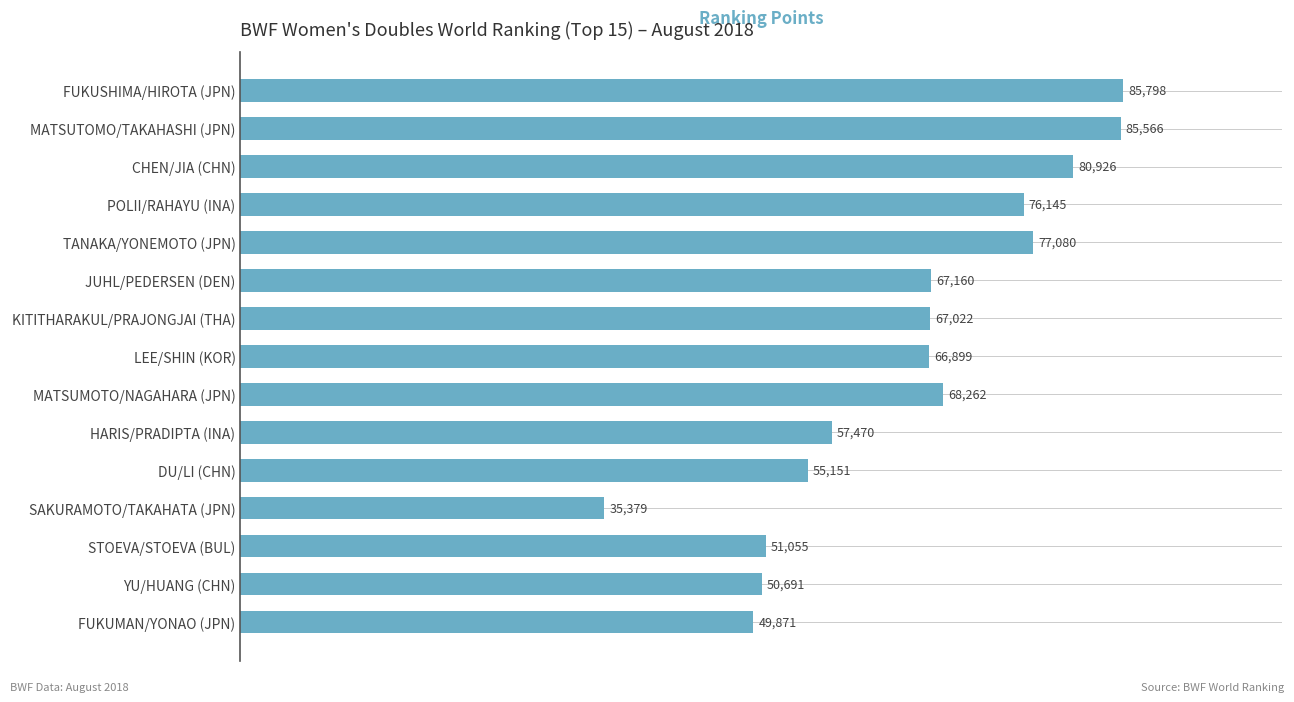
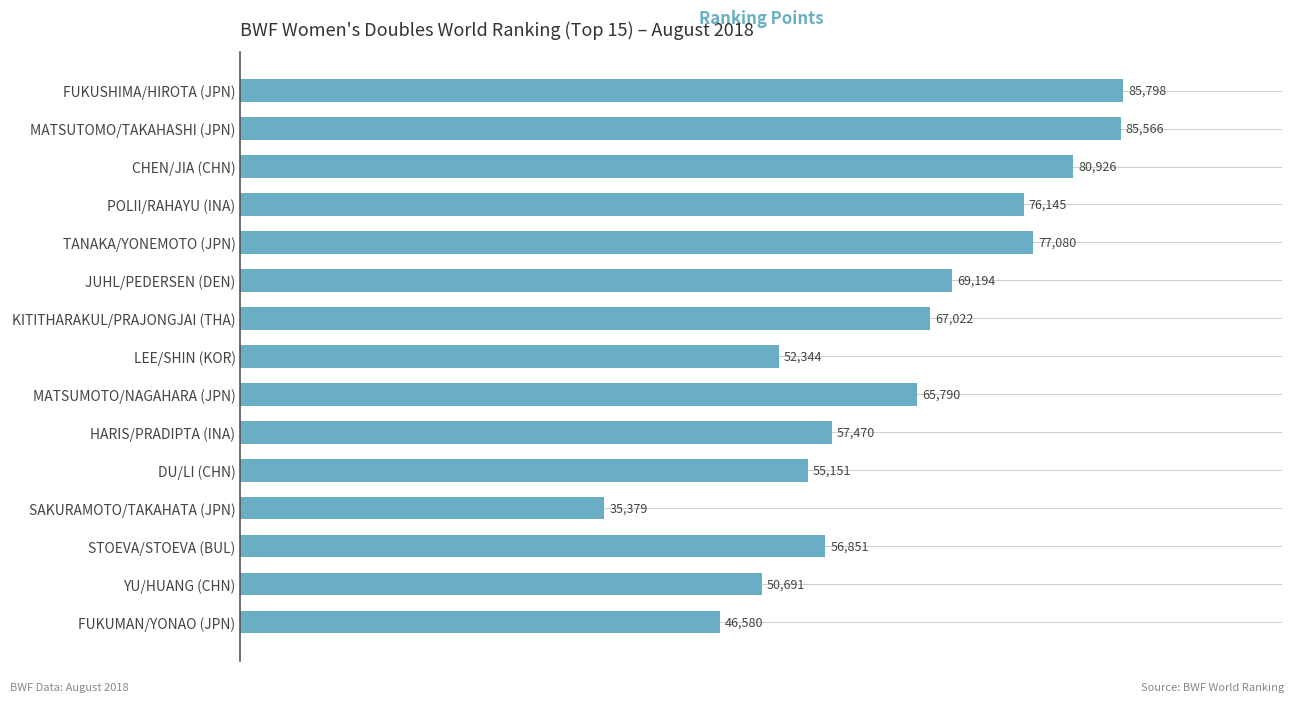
JUHL/PEDERSEN (DEN): 67,160 -> 69,194
LEE/SHIN (KOR): 66,899 -> 52,344
MATSUMOTO/NAGAHARA (JPN): 68,262 -> 65,790
STOEVA/STOEVA (BUL): 51,055 -> 56,851
FUKUMAN/YONAO (JPN): 49,871 -> 46,580
